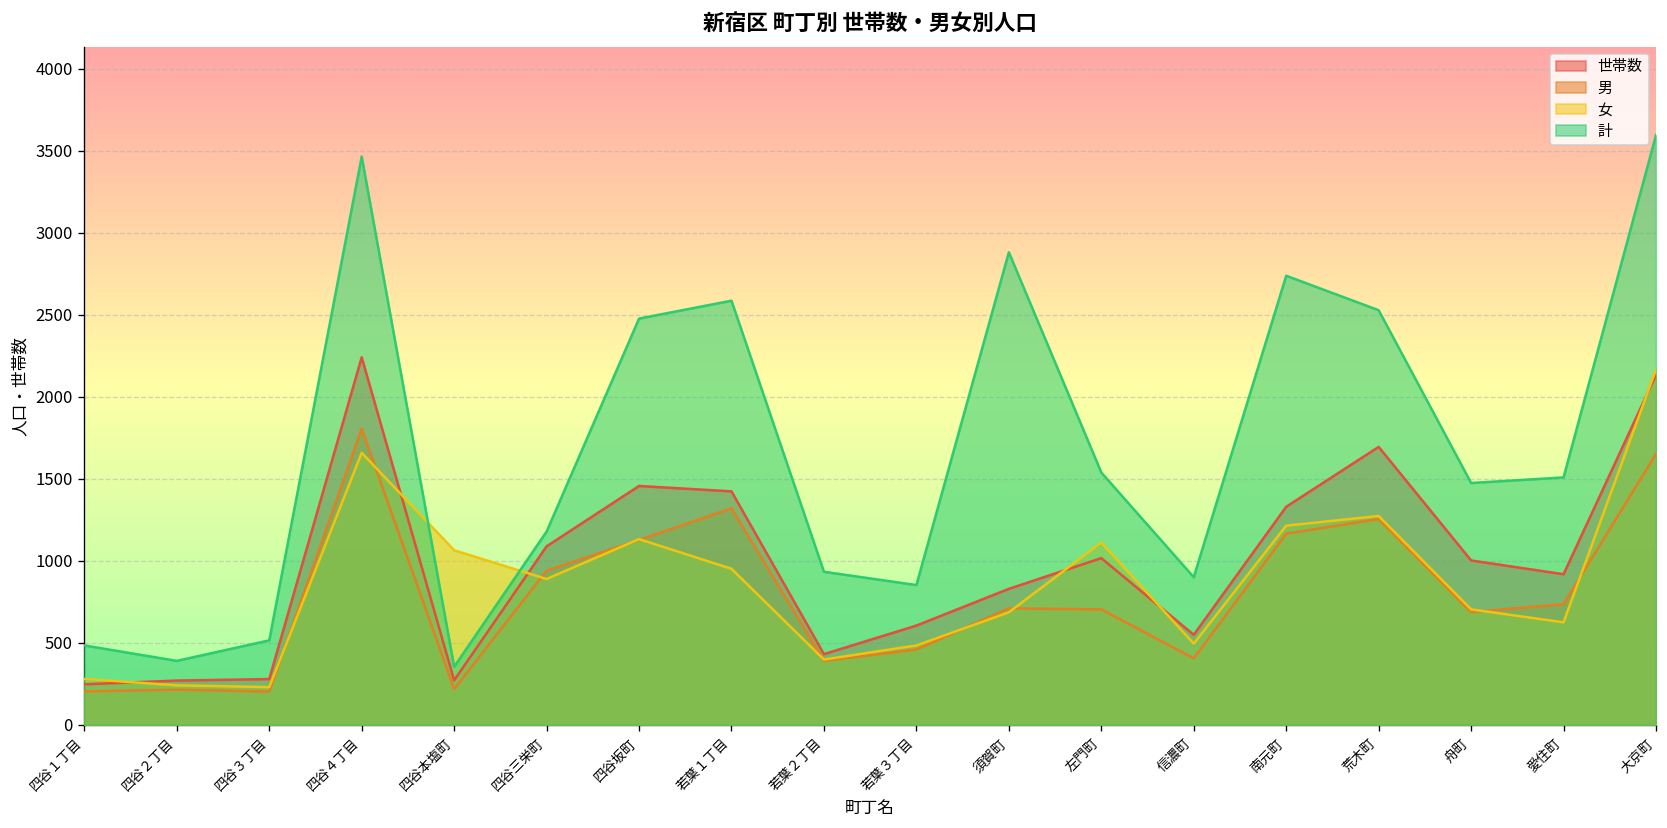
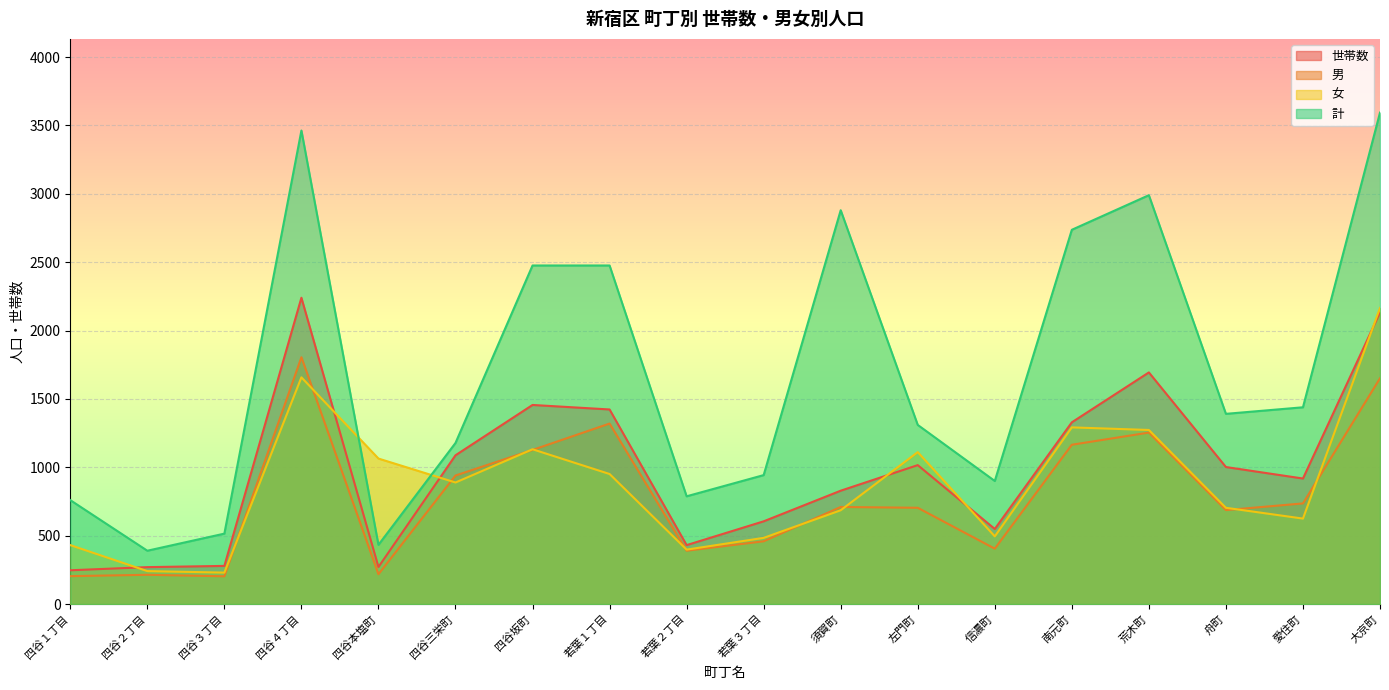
女, 四谷１丁目: 280 -> 430
計, 四谷１丁目: 480 -> 760
計, 四谷本塩町: 350 -> 430
計, 若葉１丁目: 2590 -> 2480
計, 若葉２丁目: 930 -> 790
計, 若葉３丁目: 850 -> 940
計, 左門町: 1540 -> 1310
女, 南元町: 1210 -> 1290
計, 荒木町: 2530 -> 2990
計, 舟町: 1470 -> 1390
計, 愛住町: 1510 -> 1440
